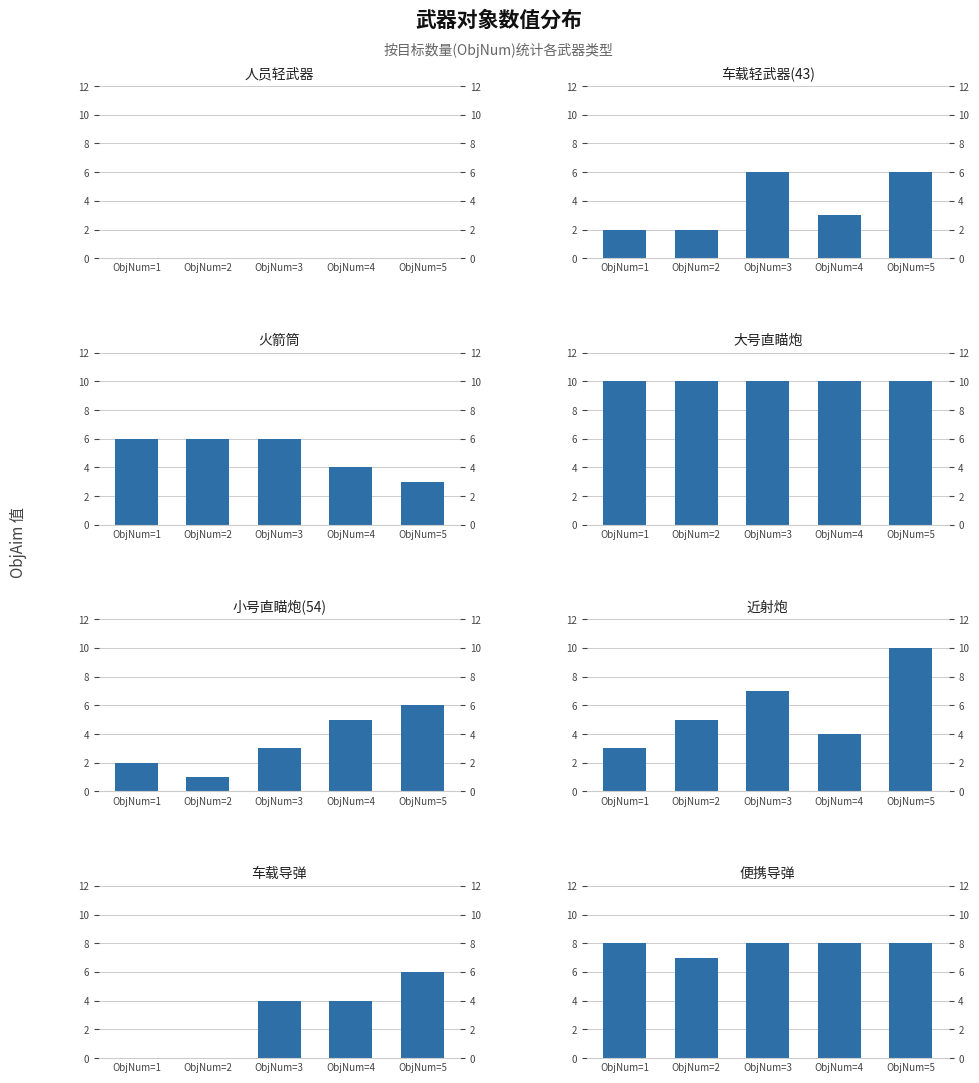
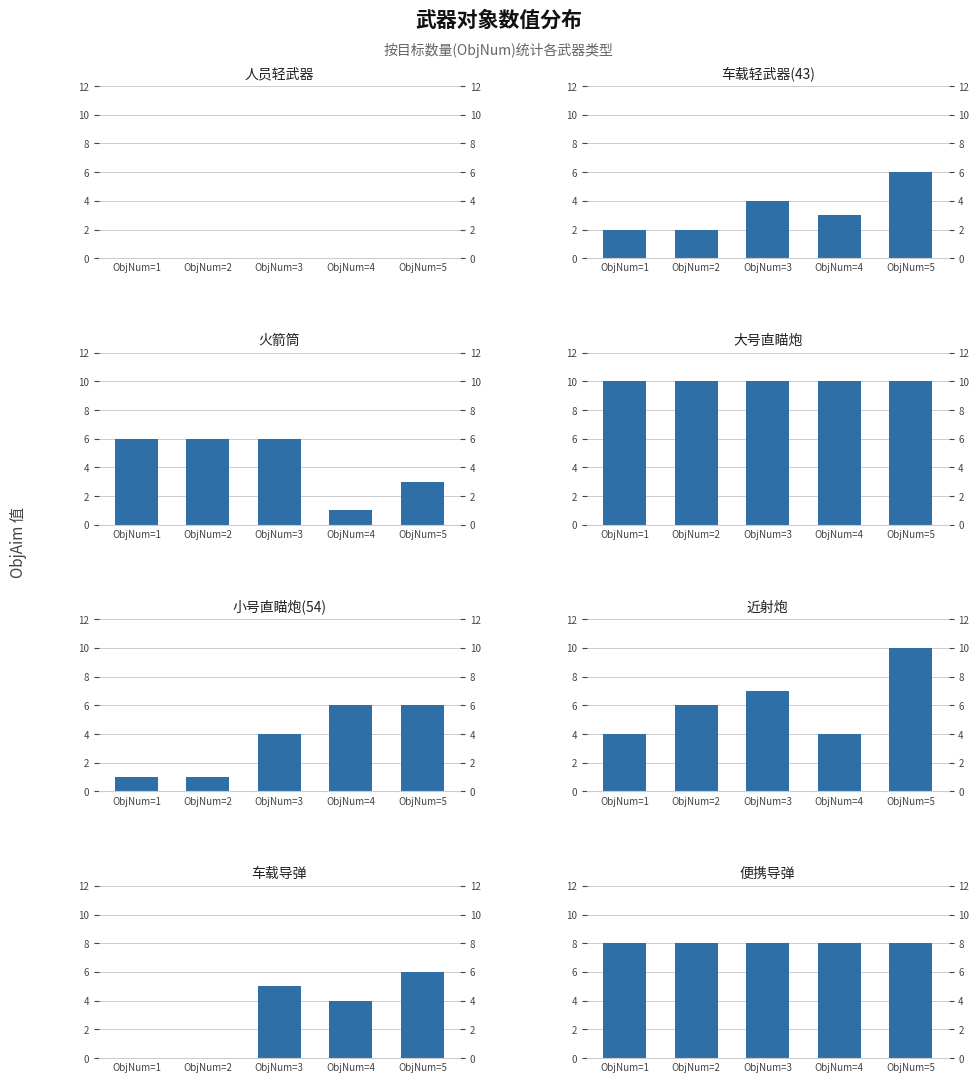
车载轻武器(43), ObjNum=3: 6 -> 4
火箭筒, ObjNum=4: 4 -> 1
小号直瞄炮(54), ObjNum=1: 2 -> 1
小号直瞄炮(54), ObjNum=3: 3 -> 4
小号直瞄炮(54), ObjNum=4: 5 -> 6
近射炮, ObjNum=1: 3 -> 4
近射炮, ObjNum=2: 5 -> 6
车载导弹, ObjNum=3: 4 -> 5
便携导弹, ObjNum=2: 7 -> 8
